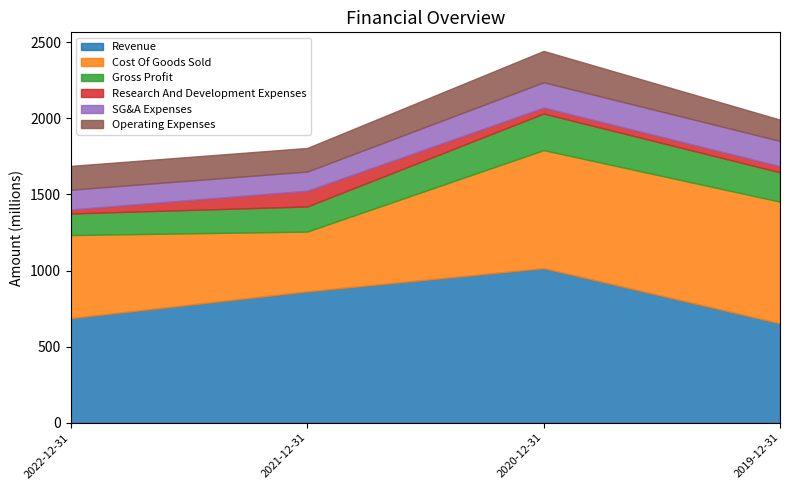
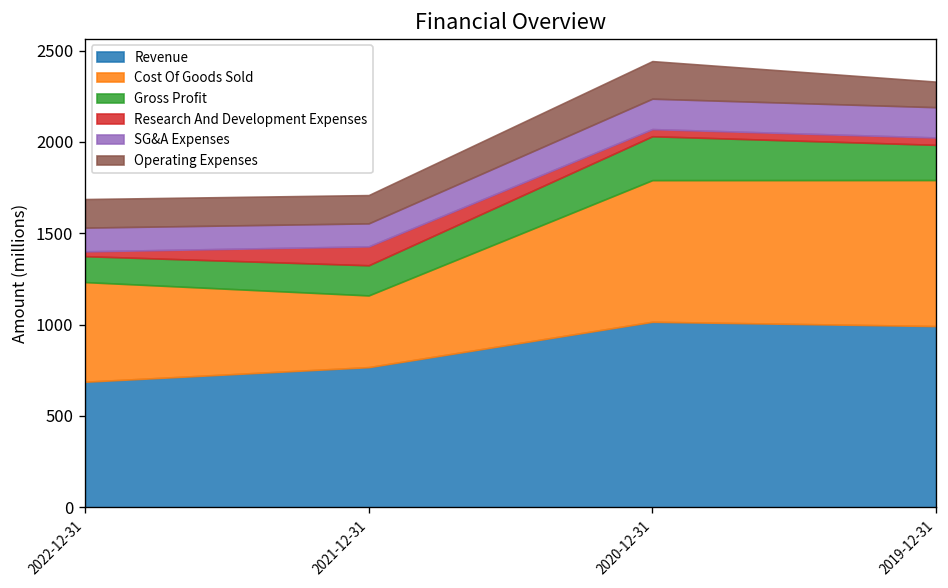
Revenue, 2021-12-31: 860 -> 770
Revenue, 2019-12-31: 650 -> 990
